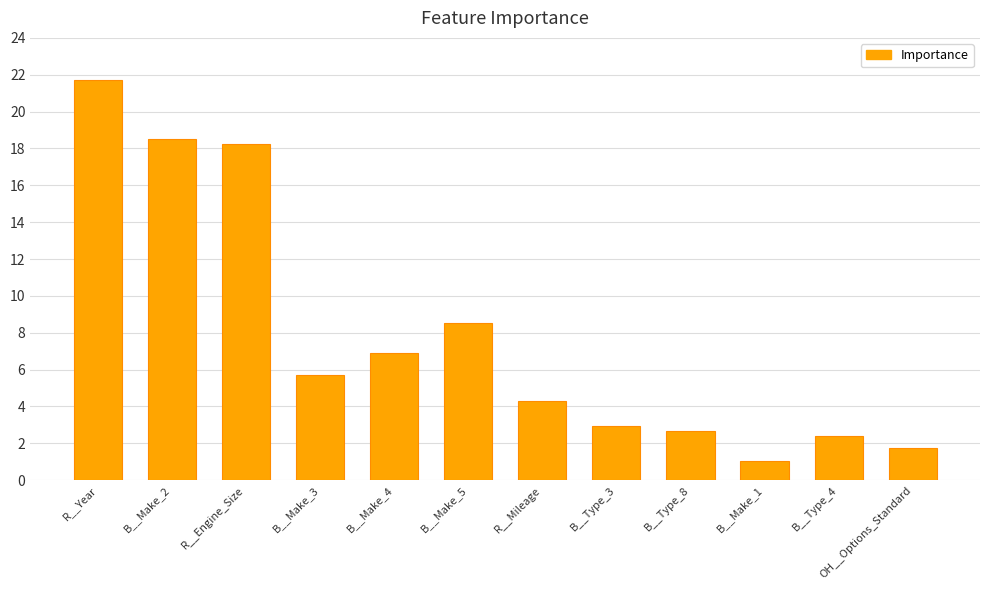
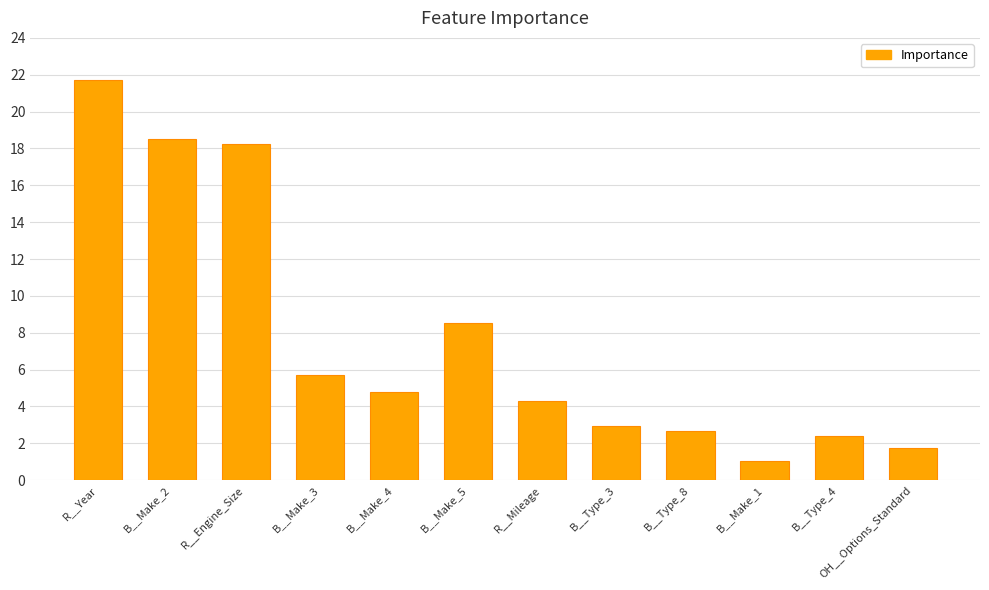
B__Make_4: 6.9 -> 4.8
